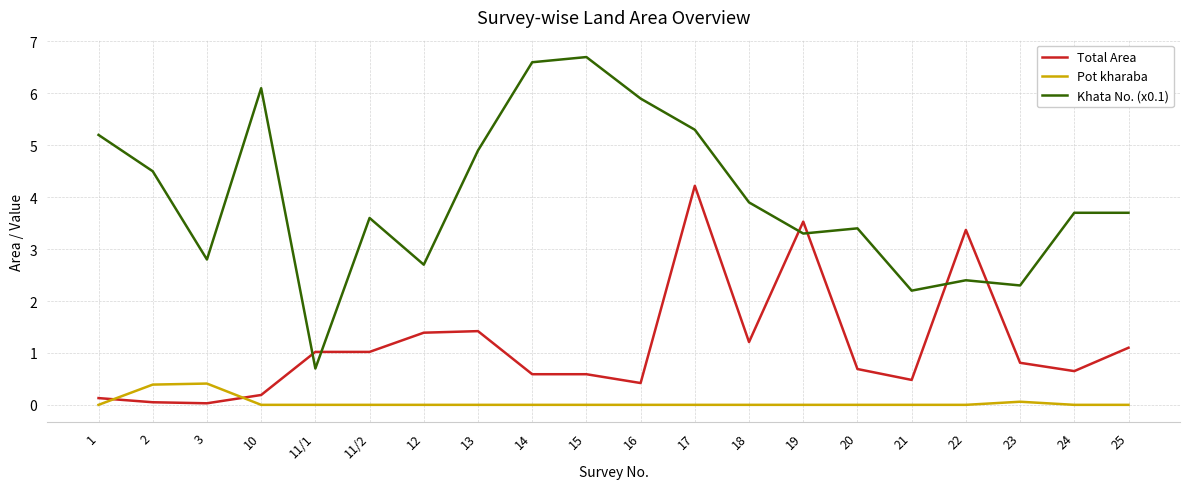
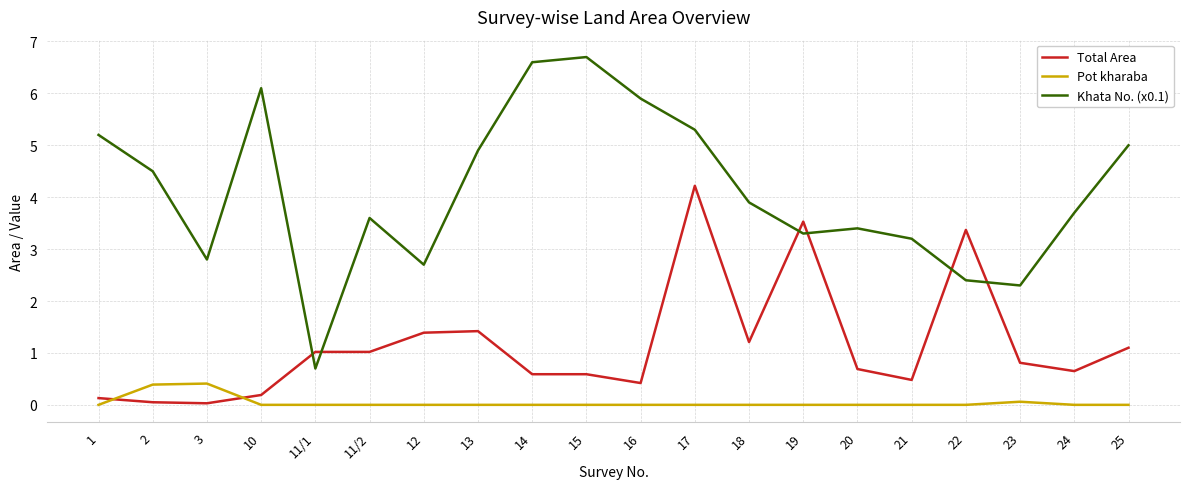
Khata No. (x0.1), 21: 2.2 -> 3.2
Khata No. (x0.1), 25: 3.7 -> 5.0
